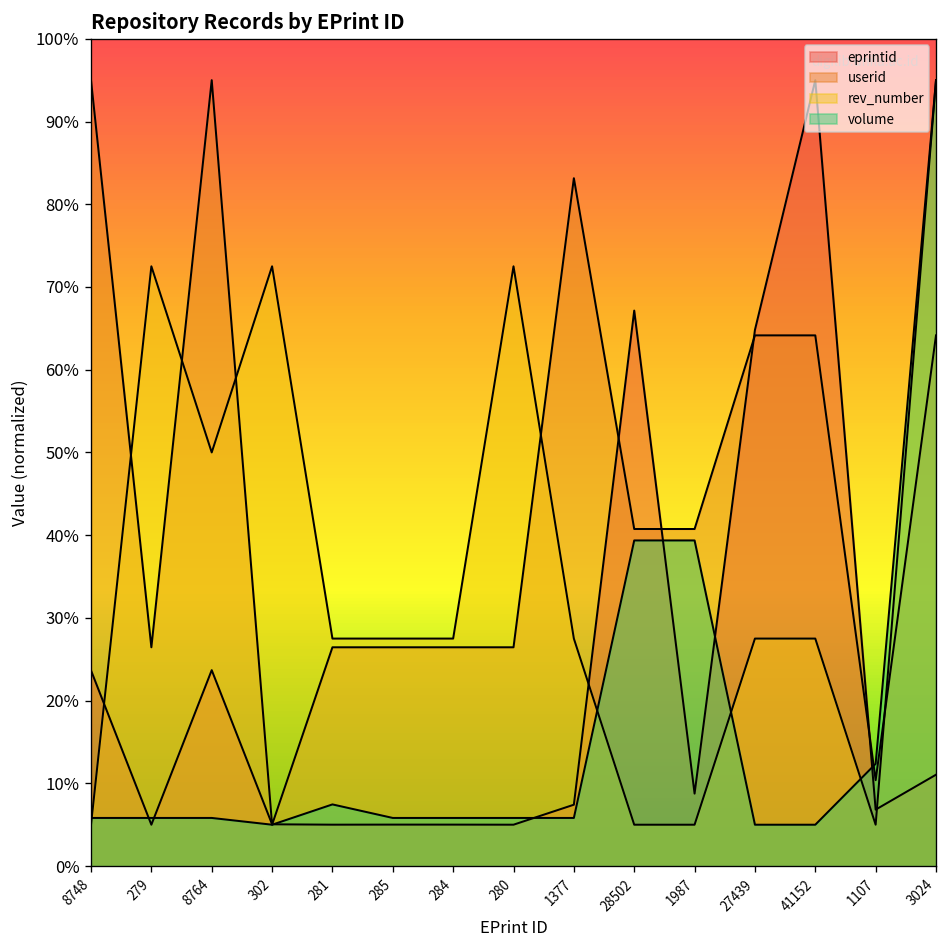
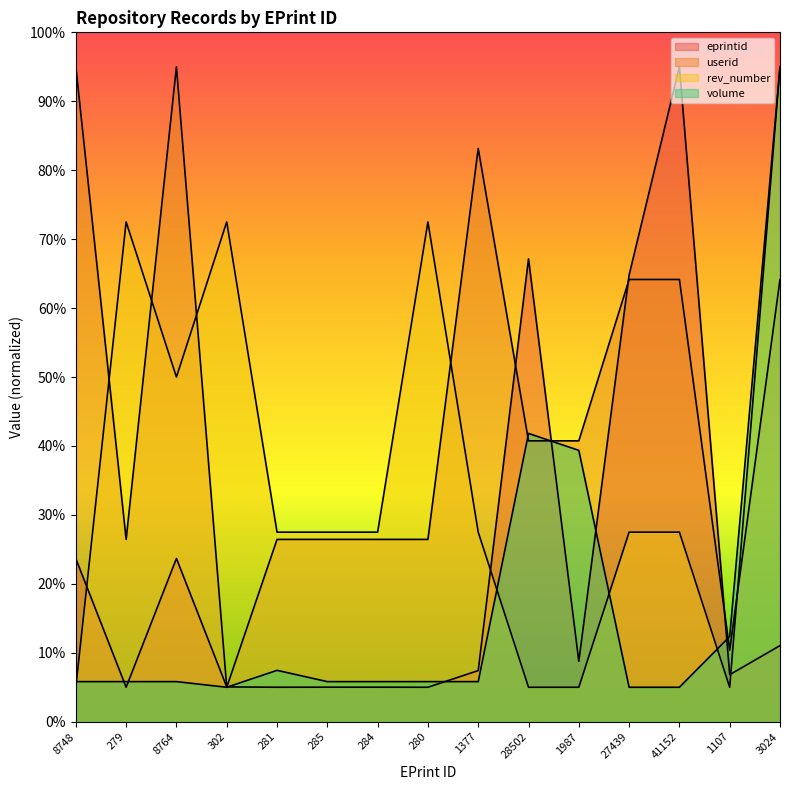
volume, 28502: 39% -> 42%
